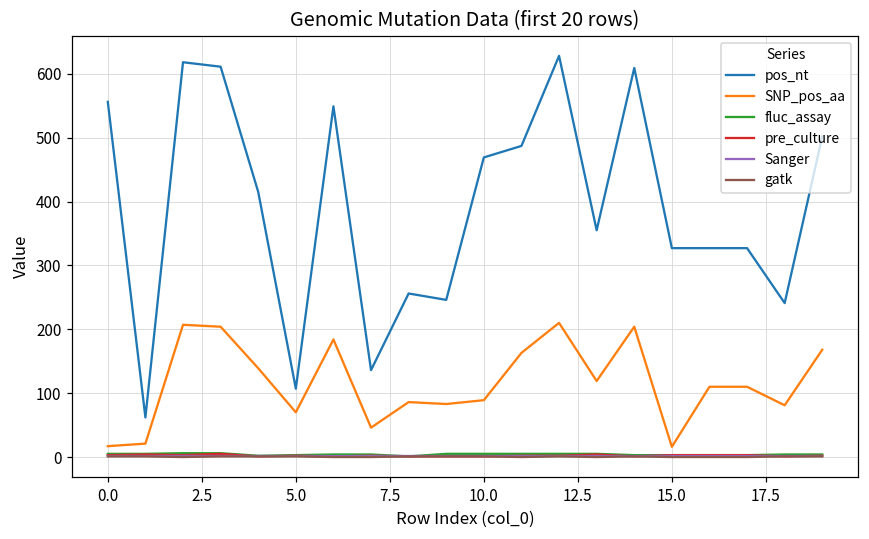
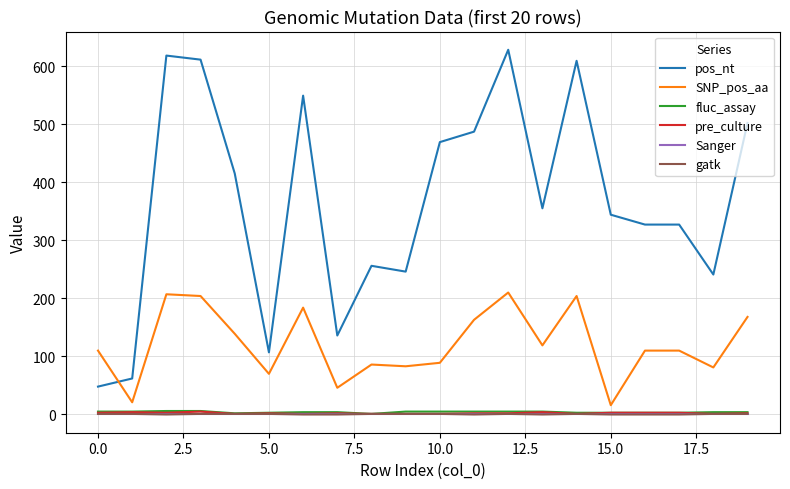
pos_nt, 0.0: 560 -> 50
SNP_pos_aa, 0.0: 20 -> 110
pos_nt, 15.0: 330 -> 340
